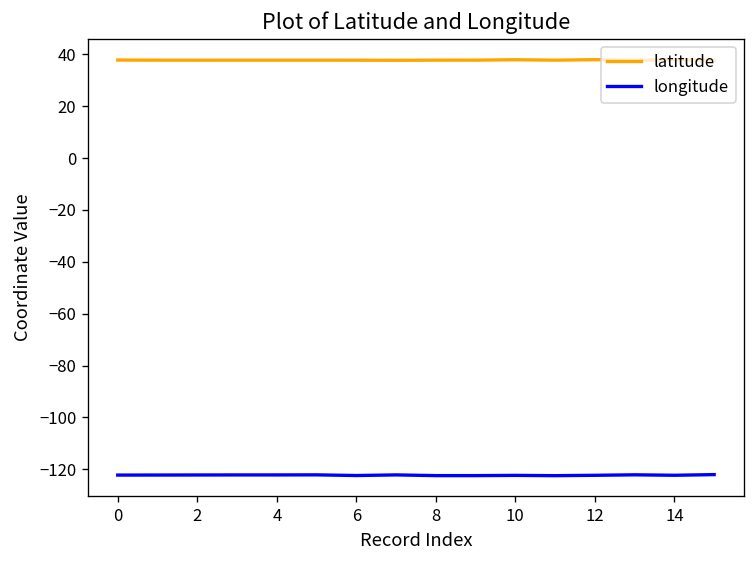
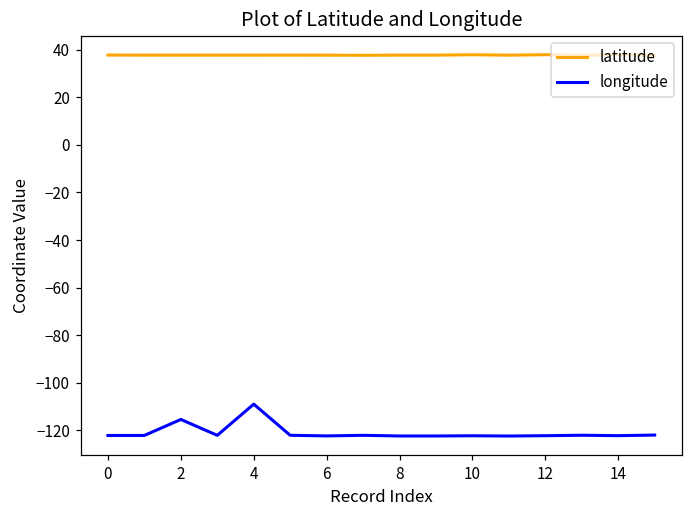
longitude, 2: -122 -> -115
longitude, 4: -122 -> -109
